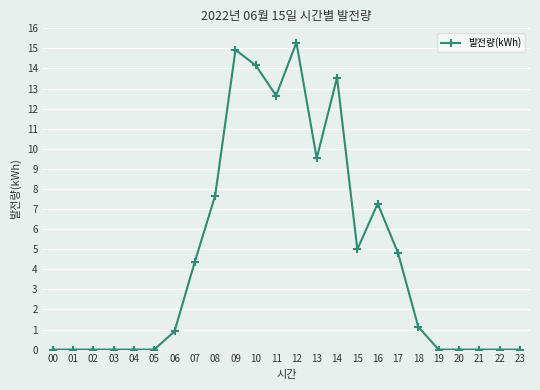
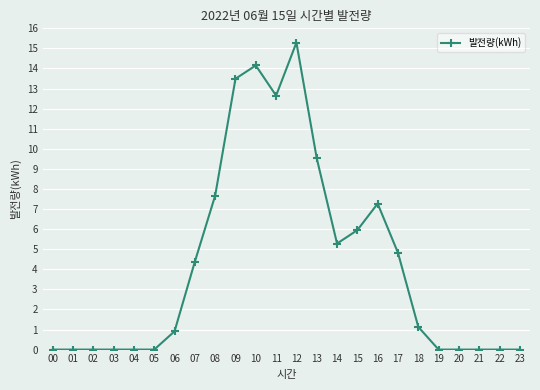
09: 14.9 -> 13.5
14: 13.6 -> 5.3
15: 5.0 -> 6.0
